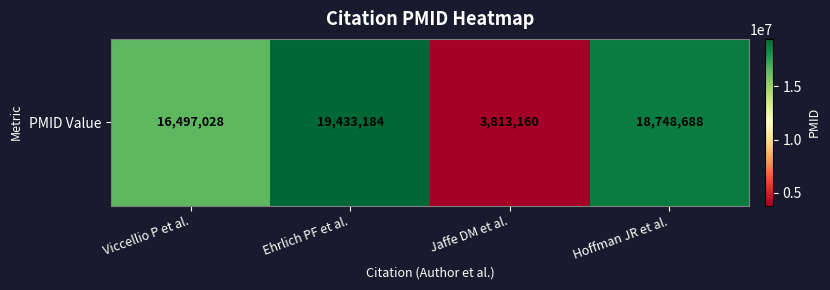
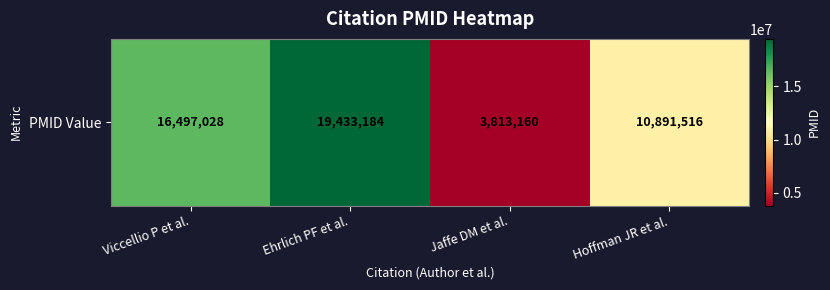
PMID Value, Hoffman JR et al.: 18,748,688 -> 10,891,516
